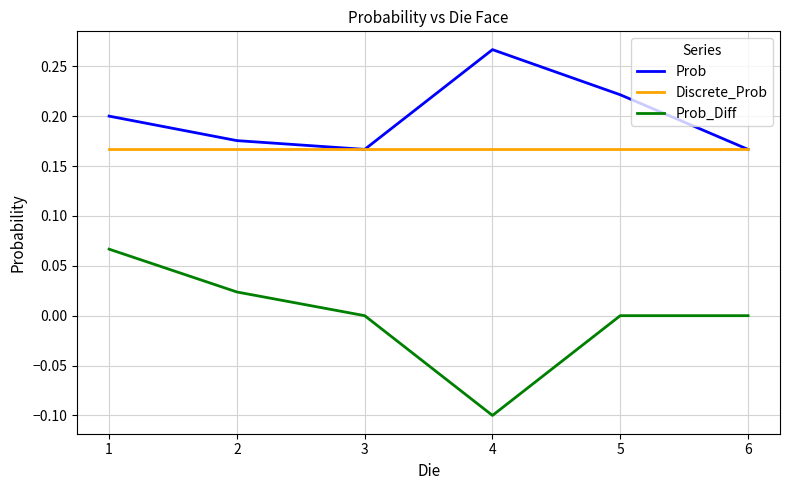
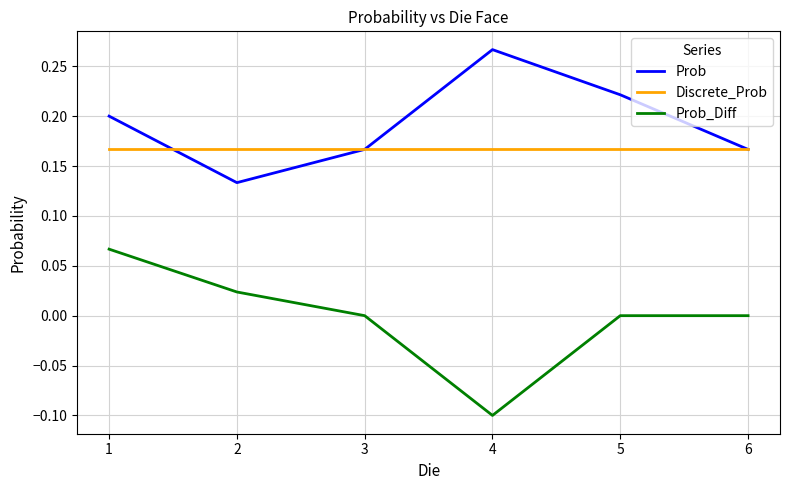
Prob, 2: 0.18 -> 0.13
